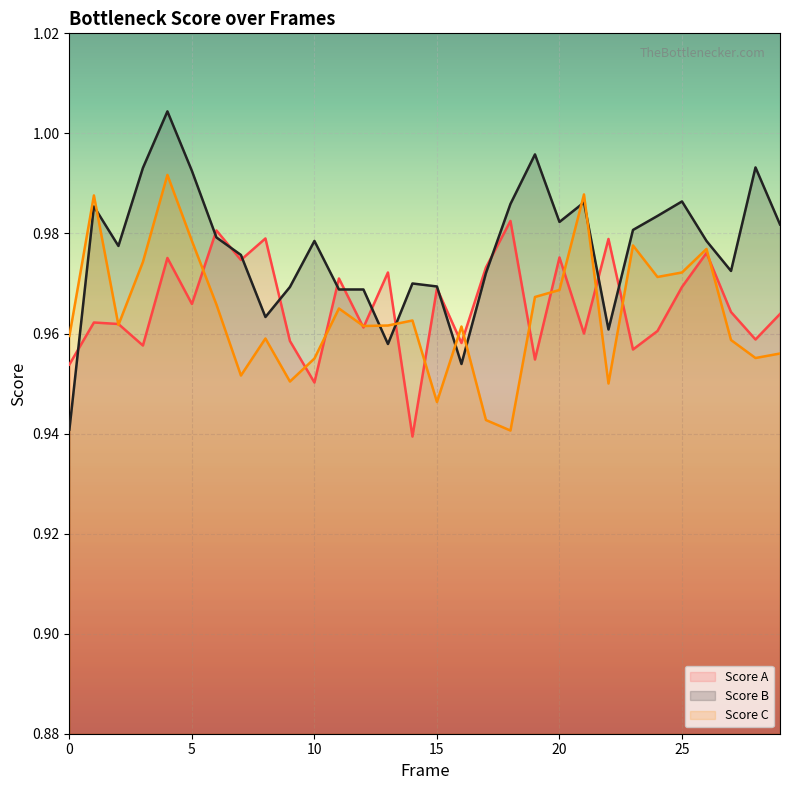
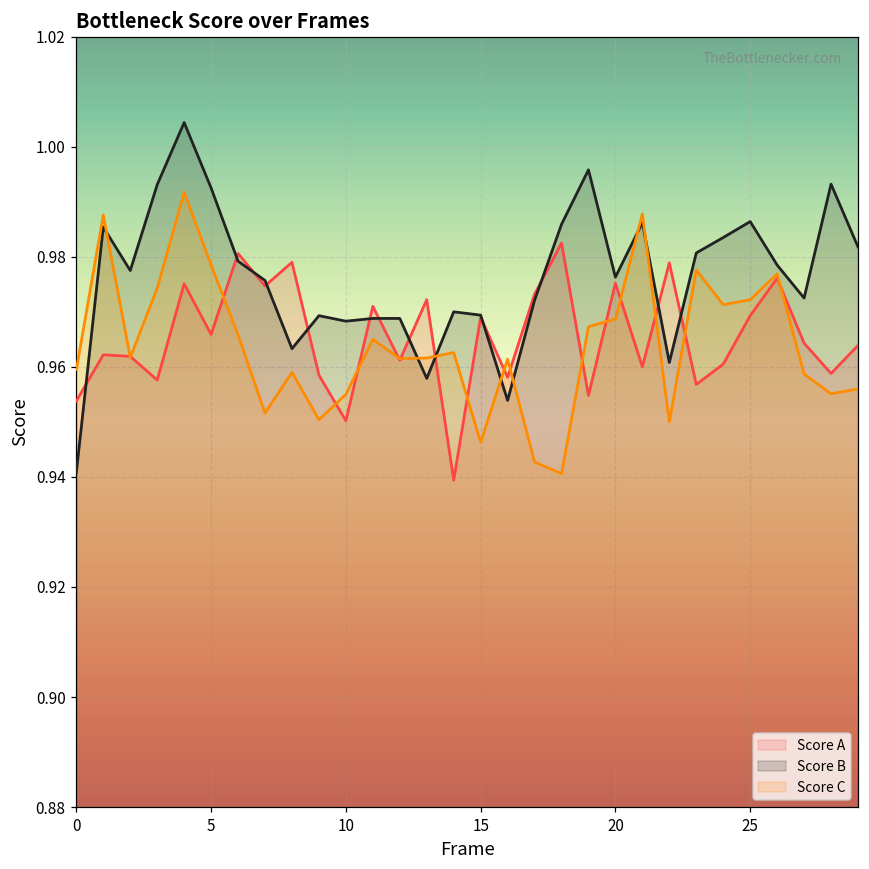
Score B, 10: 0.979 -> 0.968
Score B, 20: 0.982 -> 0.976
